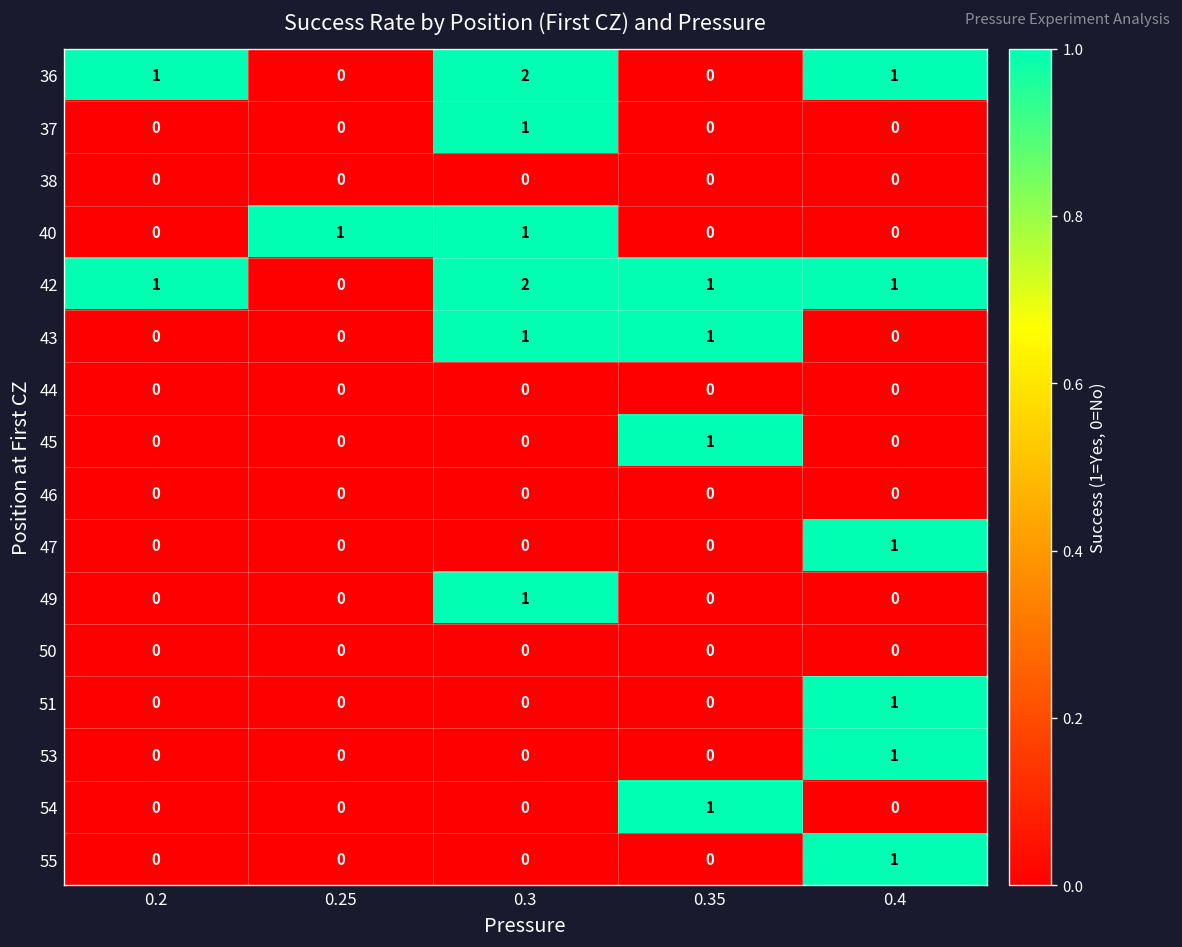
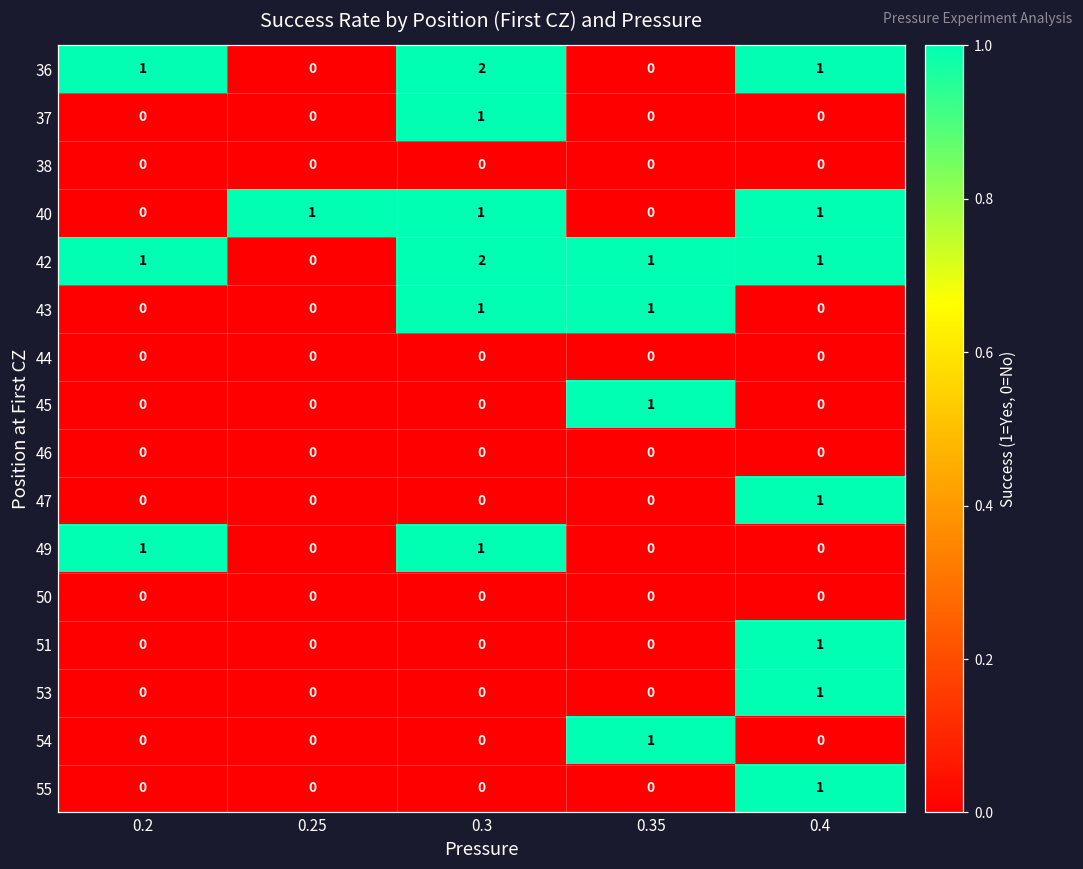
40, 0.4: 0 -> 1
49, 0.2: 0 -> 1
